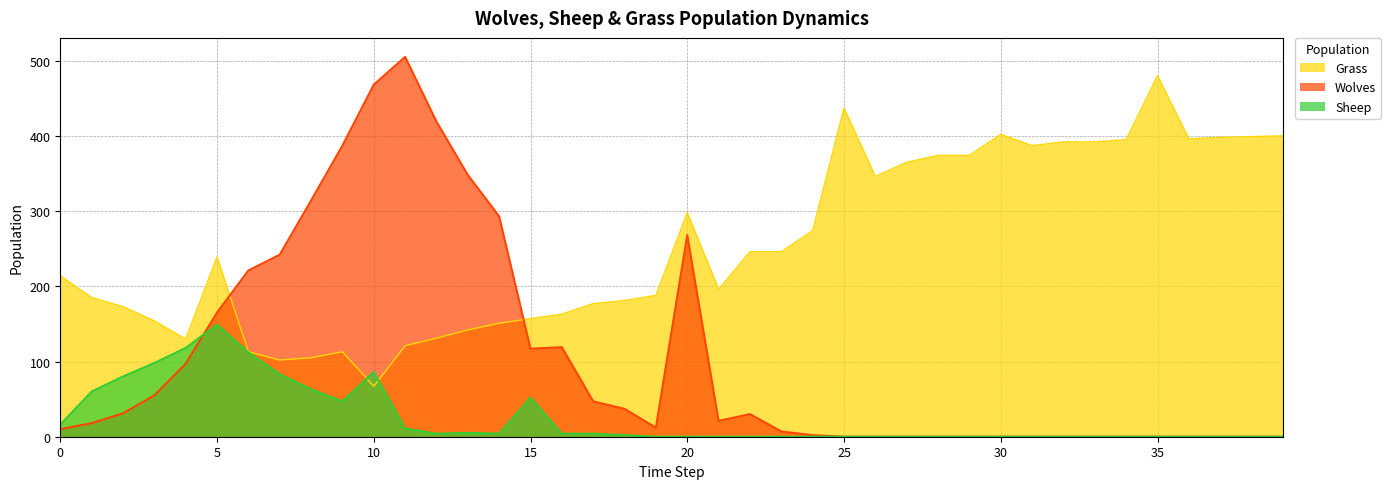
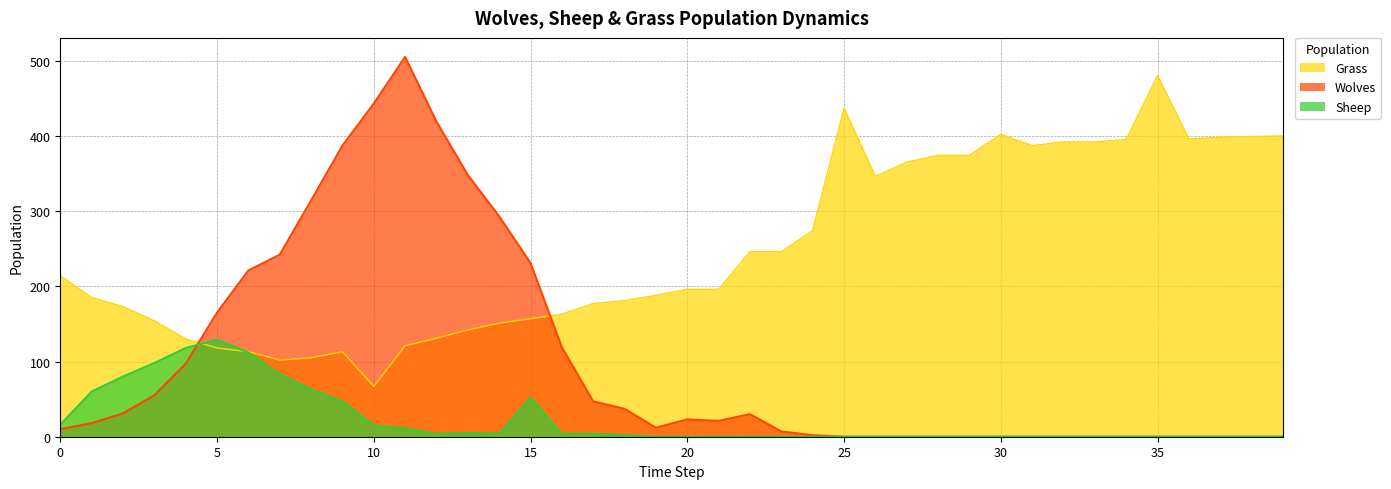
Grass, 5: 240 -> 120
Sheep, 5: 150 -> 130
Wolves, 10: 470 -> 440
Sheep, 10: 90 -> 20
Wolves, 15: 120 -> 230
Grass, 20: 300 -> 200
Wolves, 20: 270 -> 20
